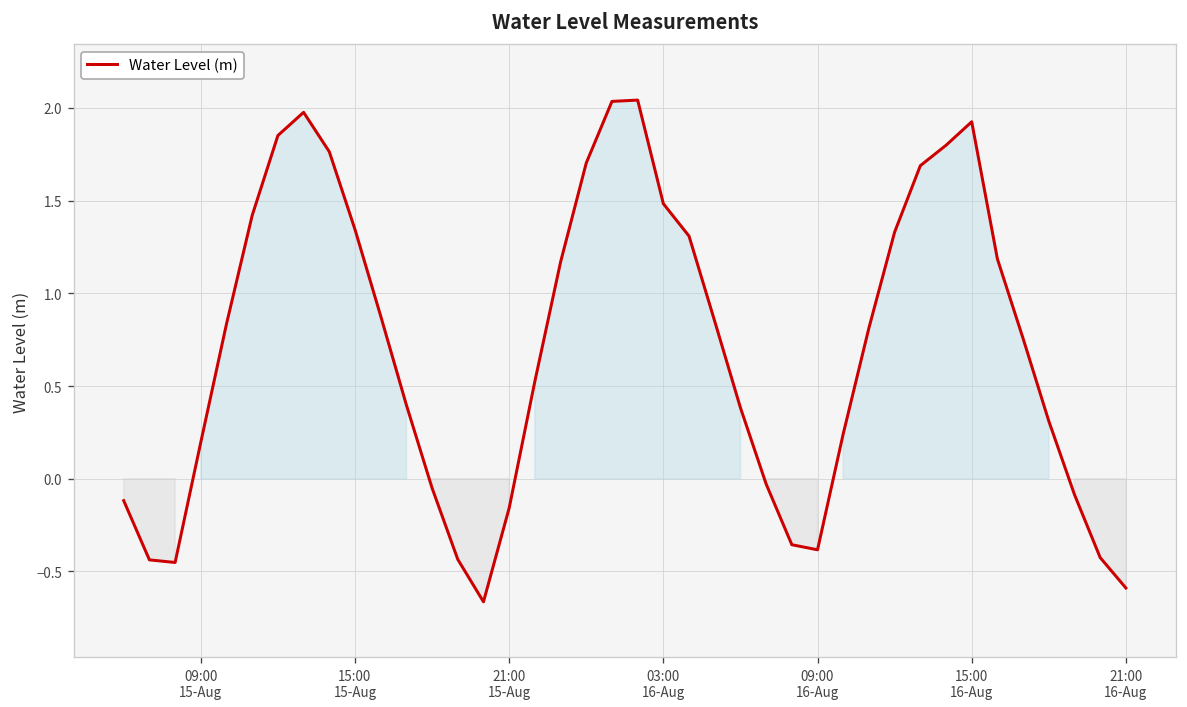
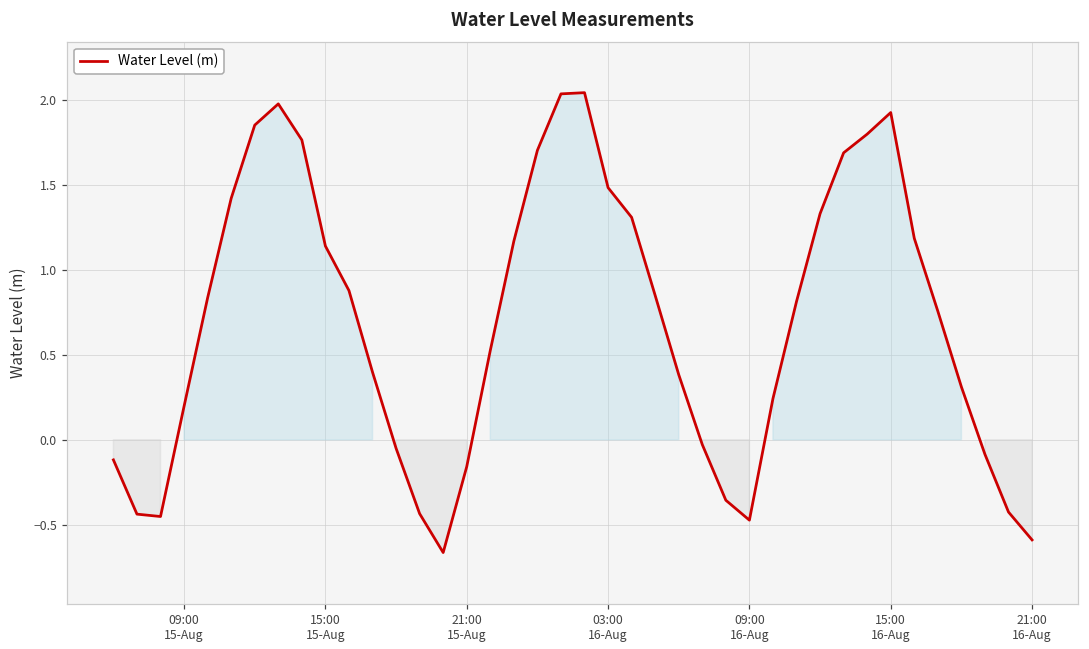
15:00 15-Aug: 1.34 -> 1.14
09:00 16-Aug: -0.38 -> -0.47
